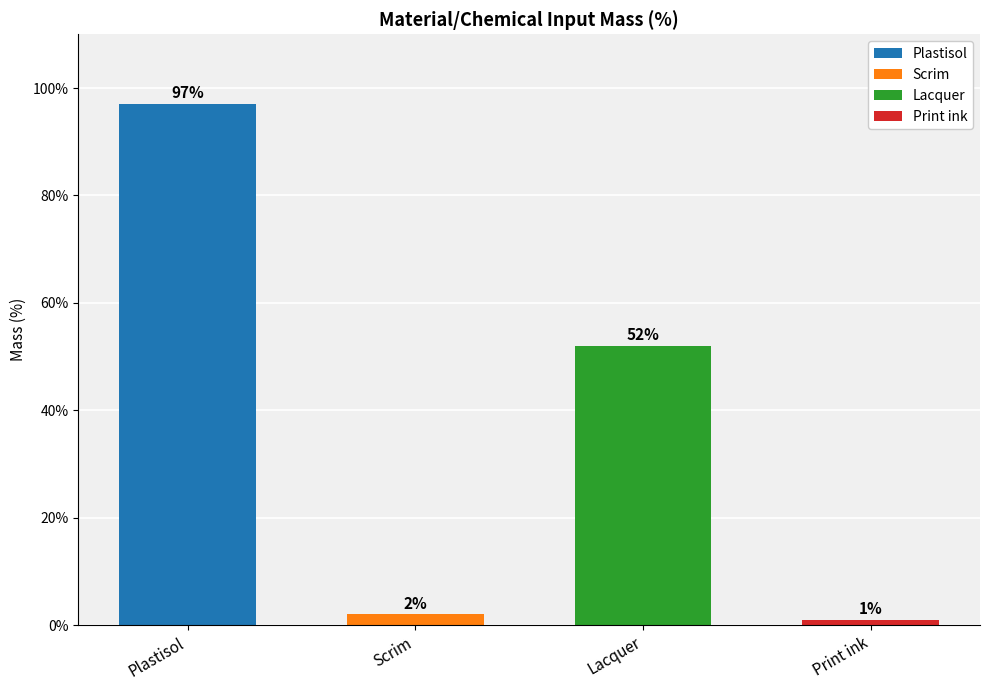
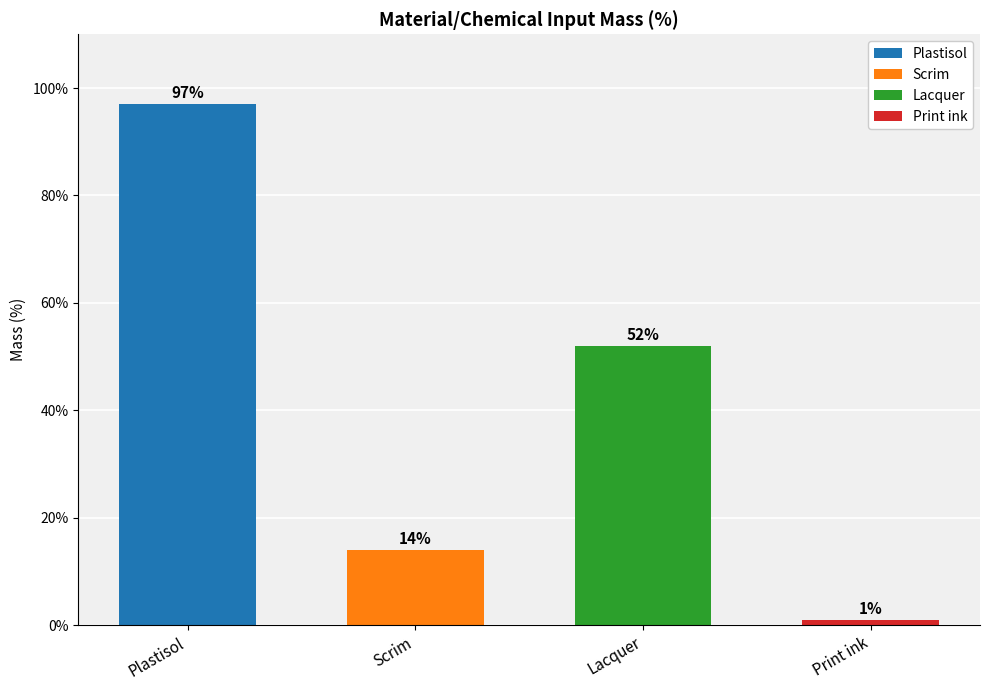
Scrim: 2% -> 14%
